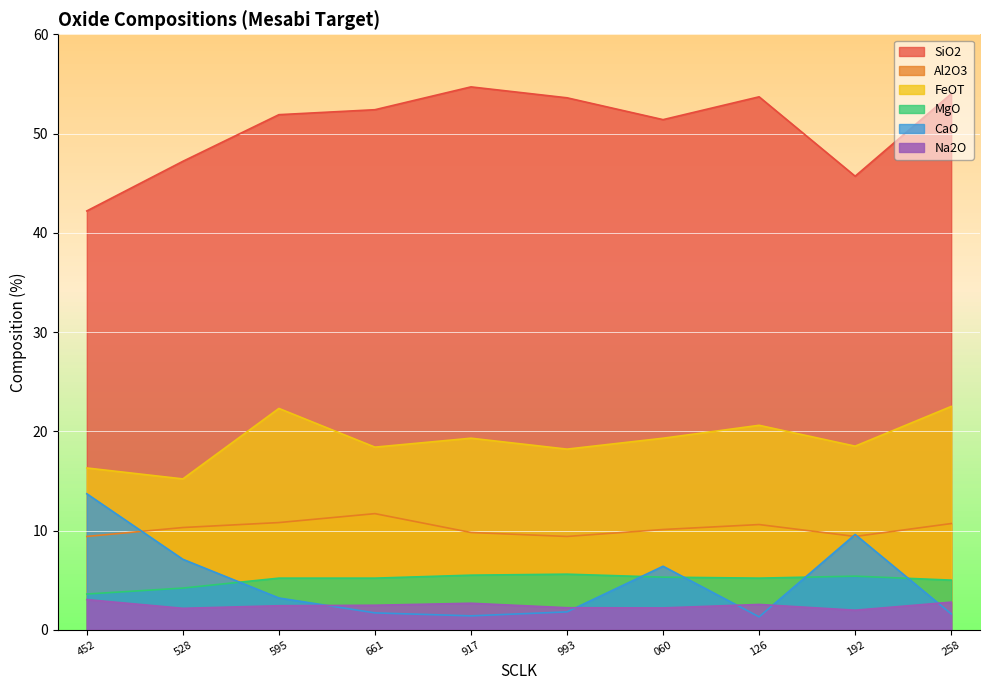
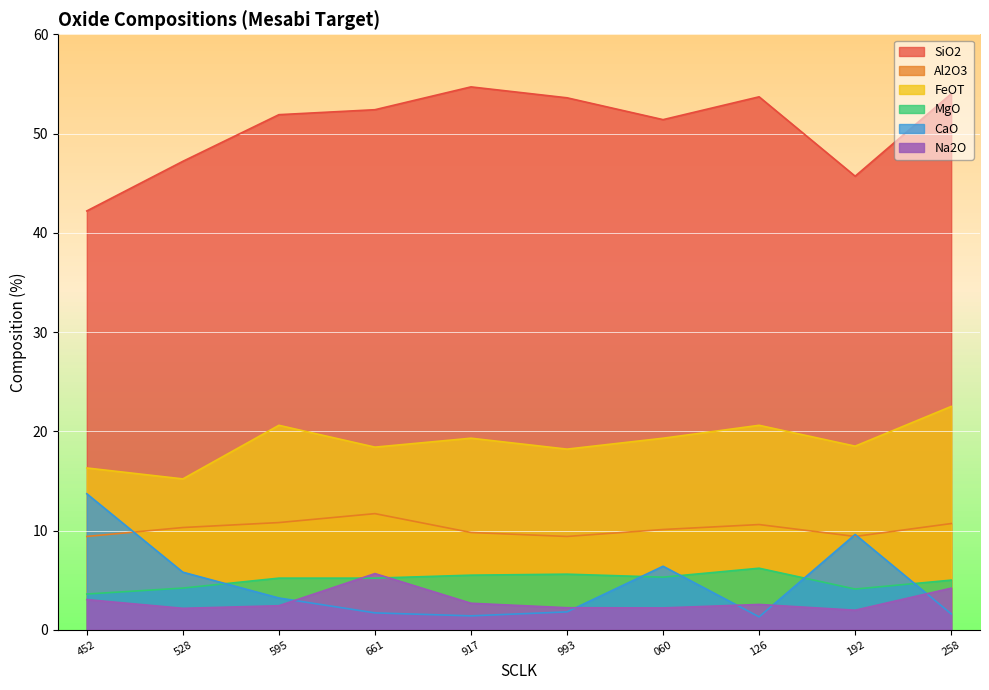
CaO, 528: 7 -> 6
FeOT, 595: 22 -> 21
Na2O, 661: 2 -> 6
MgO, 126: 5 -> 6
MgO, 192: 5 -> 4
Na2O, 258: 3 -> 4
